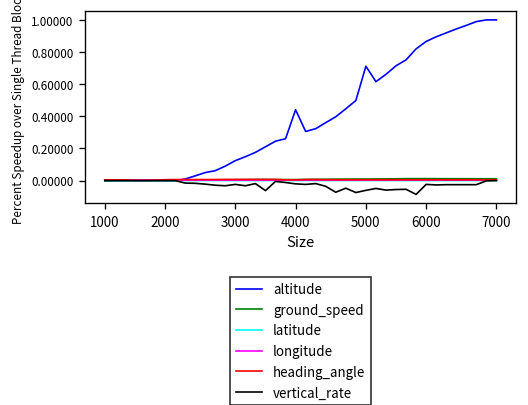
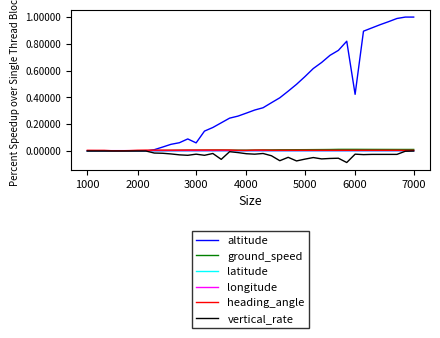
altitude, 3000: 0.12 -> 0.06
altitude, 4000: 0.44 -> 0.28
altitude, 5000: 0.71 -> 0.56
altitude, 6000: 0.87 -> 0.42
